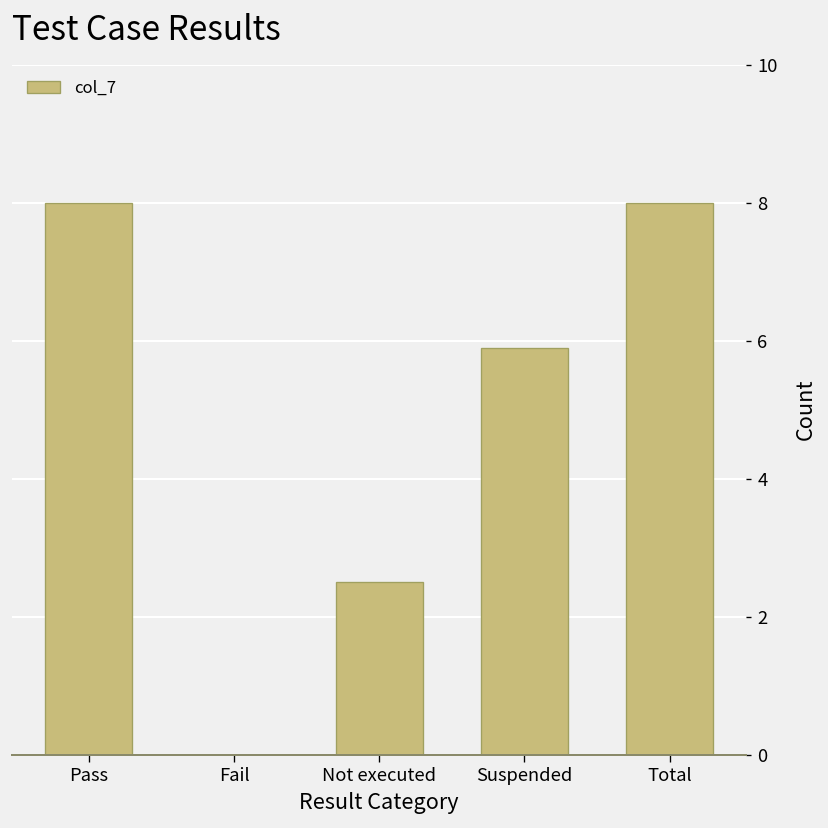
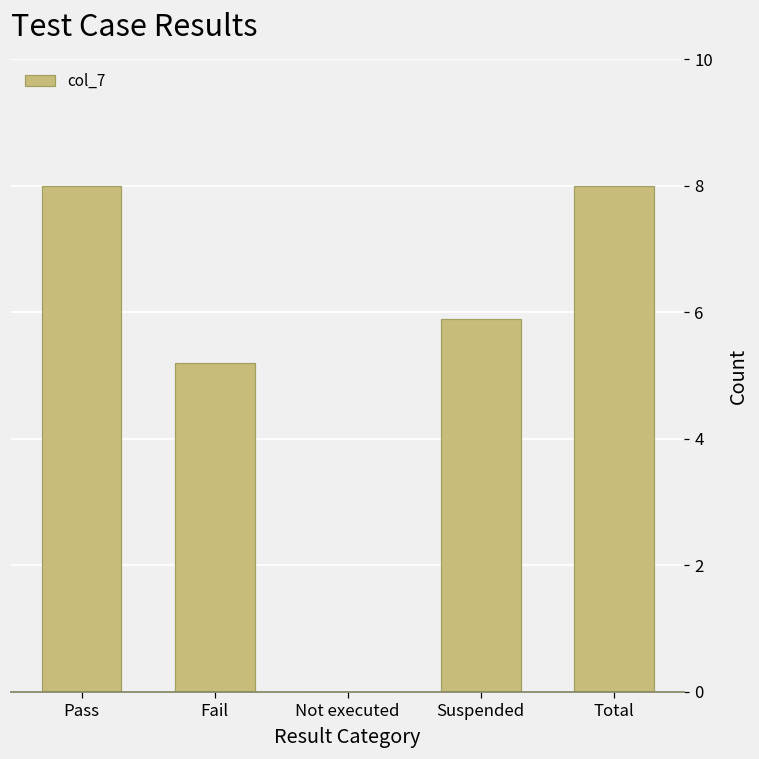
Fail: 0.0 -> 5.2
Not executed: 2.5 -> 0.0
